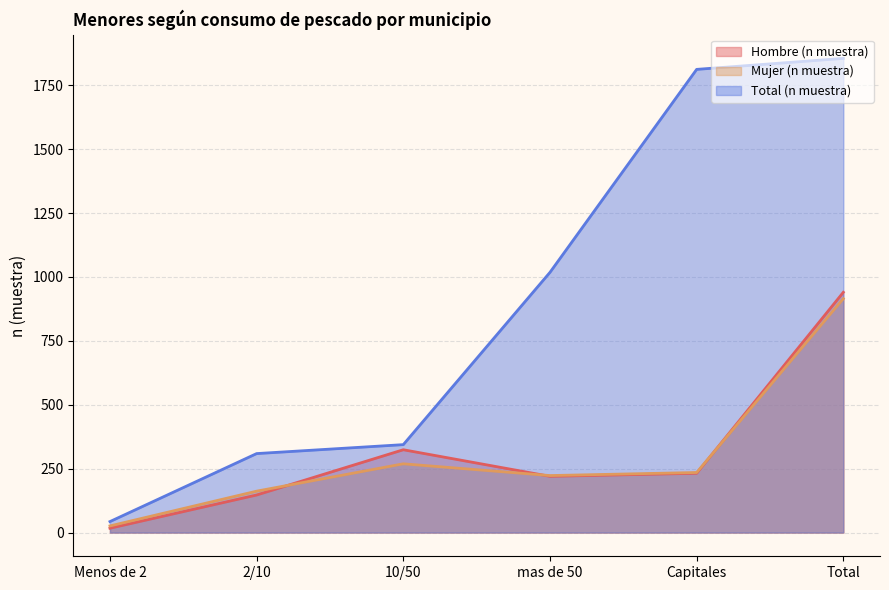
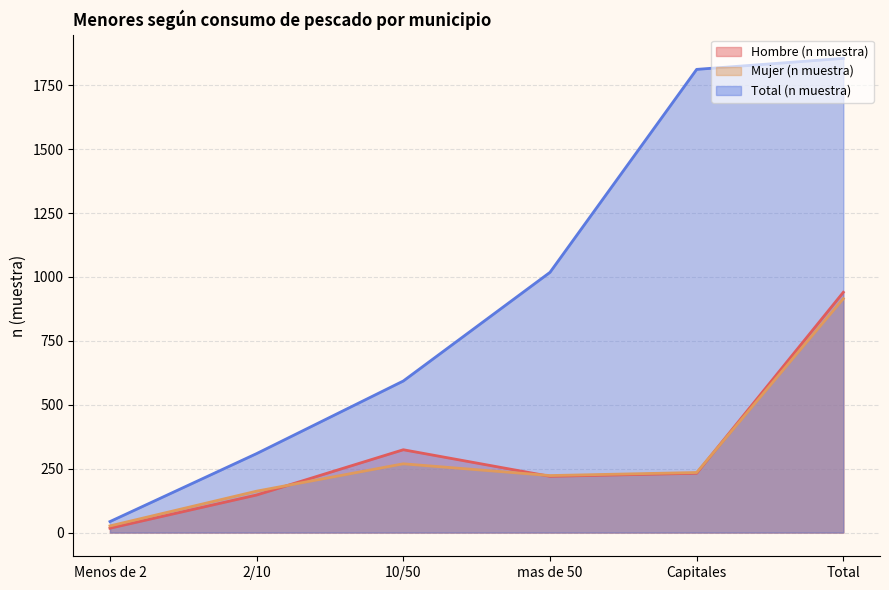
Total (n muestra), 10/50: 340 -> 590
